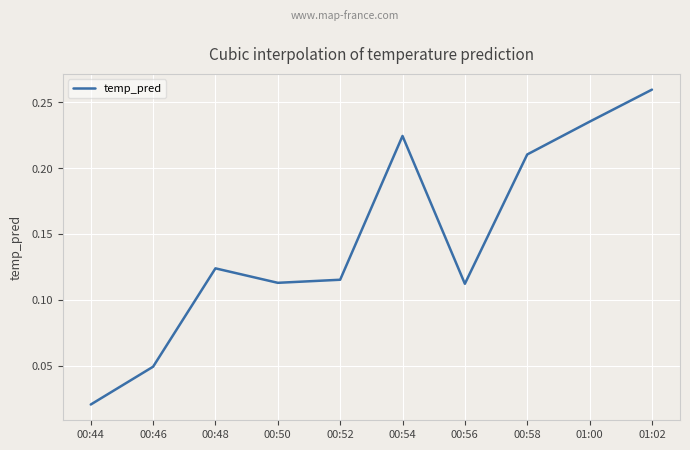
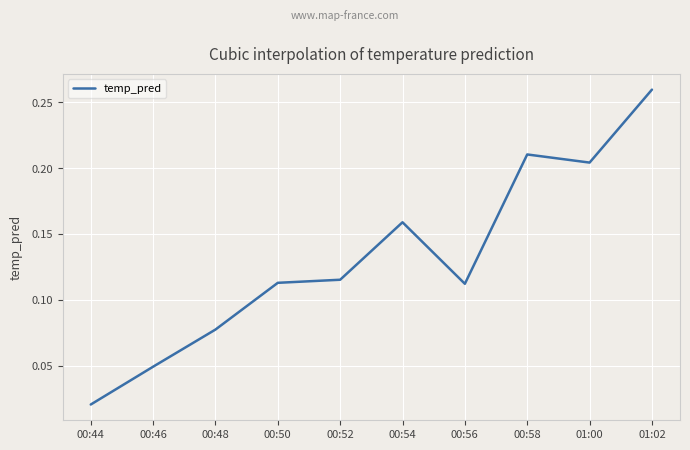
00:48: 0.124 -> 0.077
00:54: 0.225 -> 0.159
01:00: 0.235 -> 0.204
